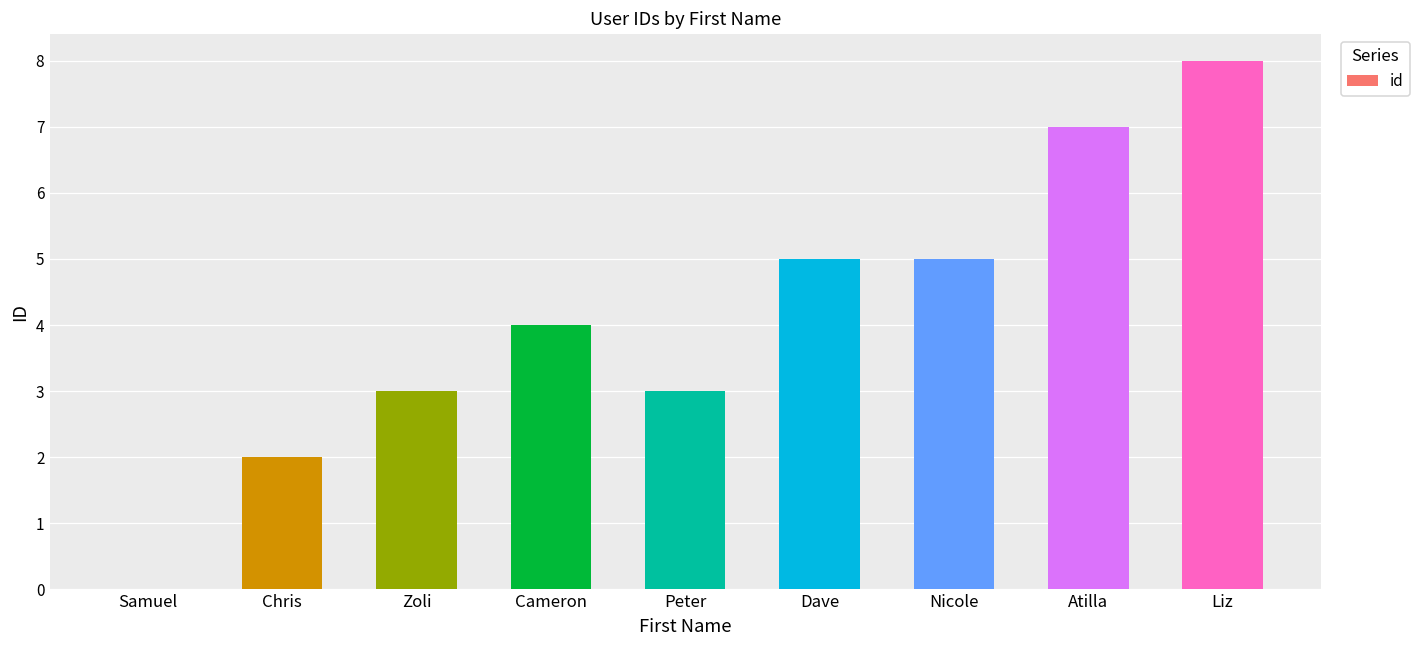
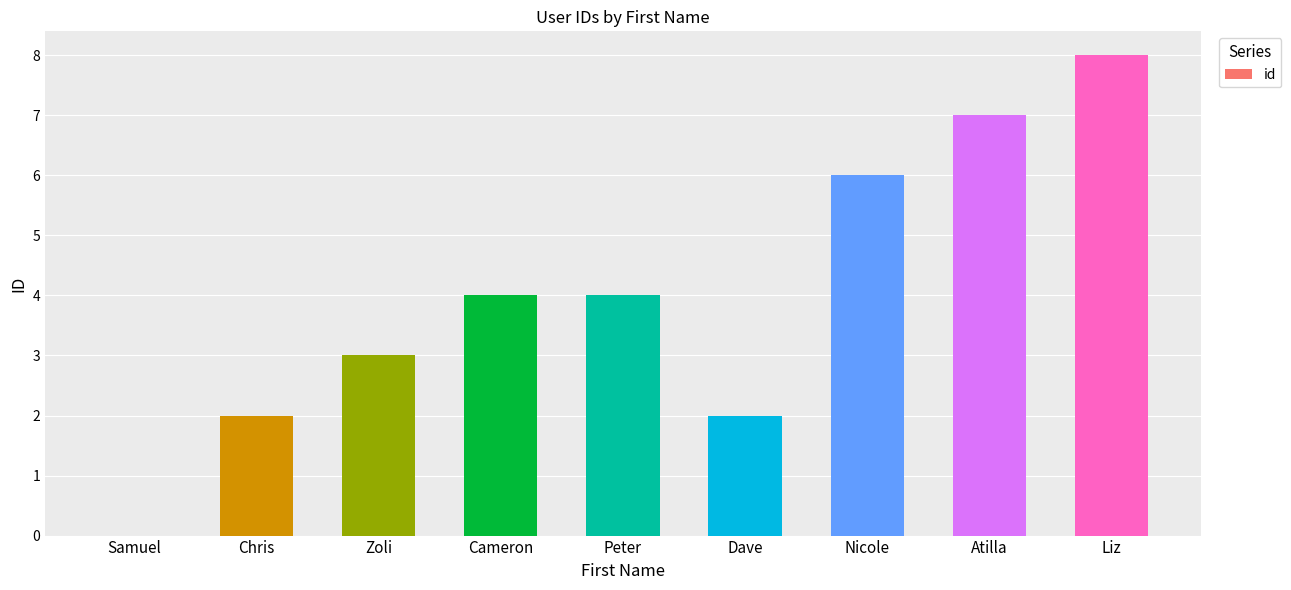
Peter: 3 -> 4
Dave: 5 -> 2
Nicole: 5 -> 6
